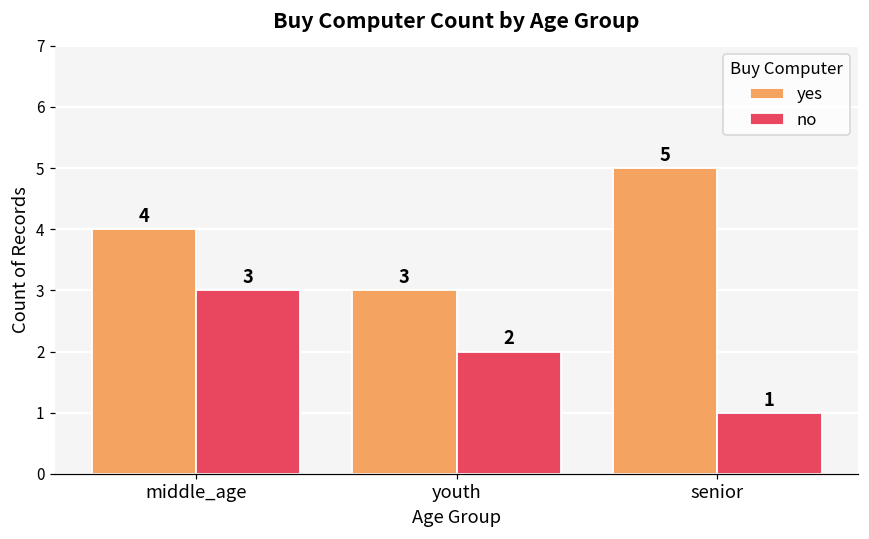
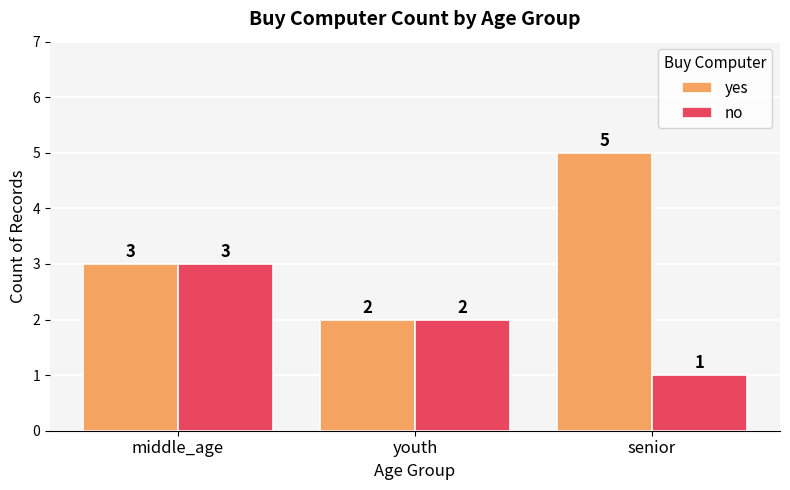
yes, middle_age: 4 -> 3
yes, youth: 3 -> 2
